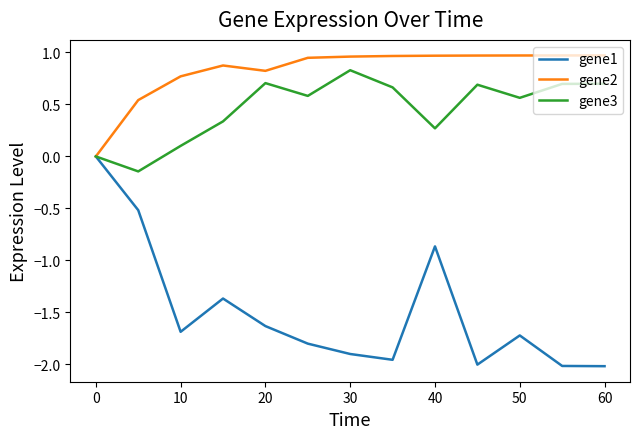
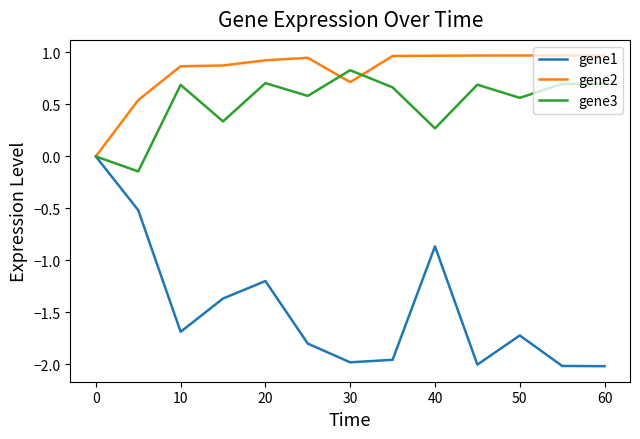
gene2, 10: 0.77 -> 0.87
gene3, 10: 0.10 -> 0.69
gene1, 20: -1.63 -> -1.20
gene2, 20: 0.82 -> 0.92
gene1, 30: -1.90 -> -1.98
gene2, 30: 0.96 -> 0.71
